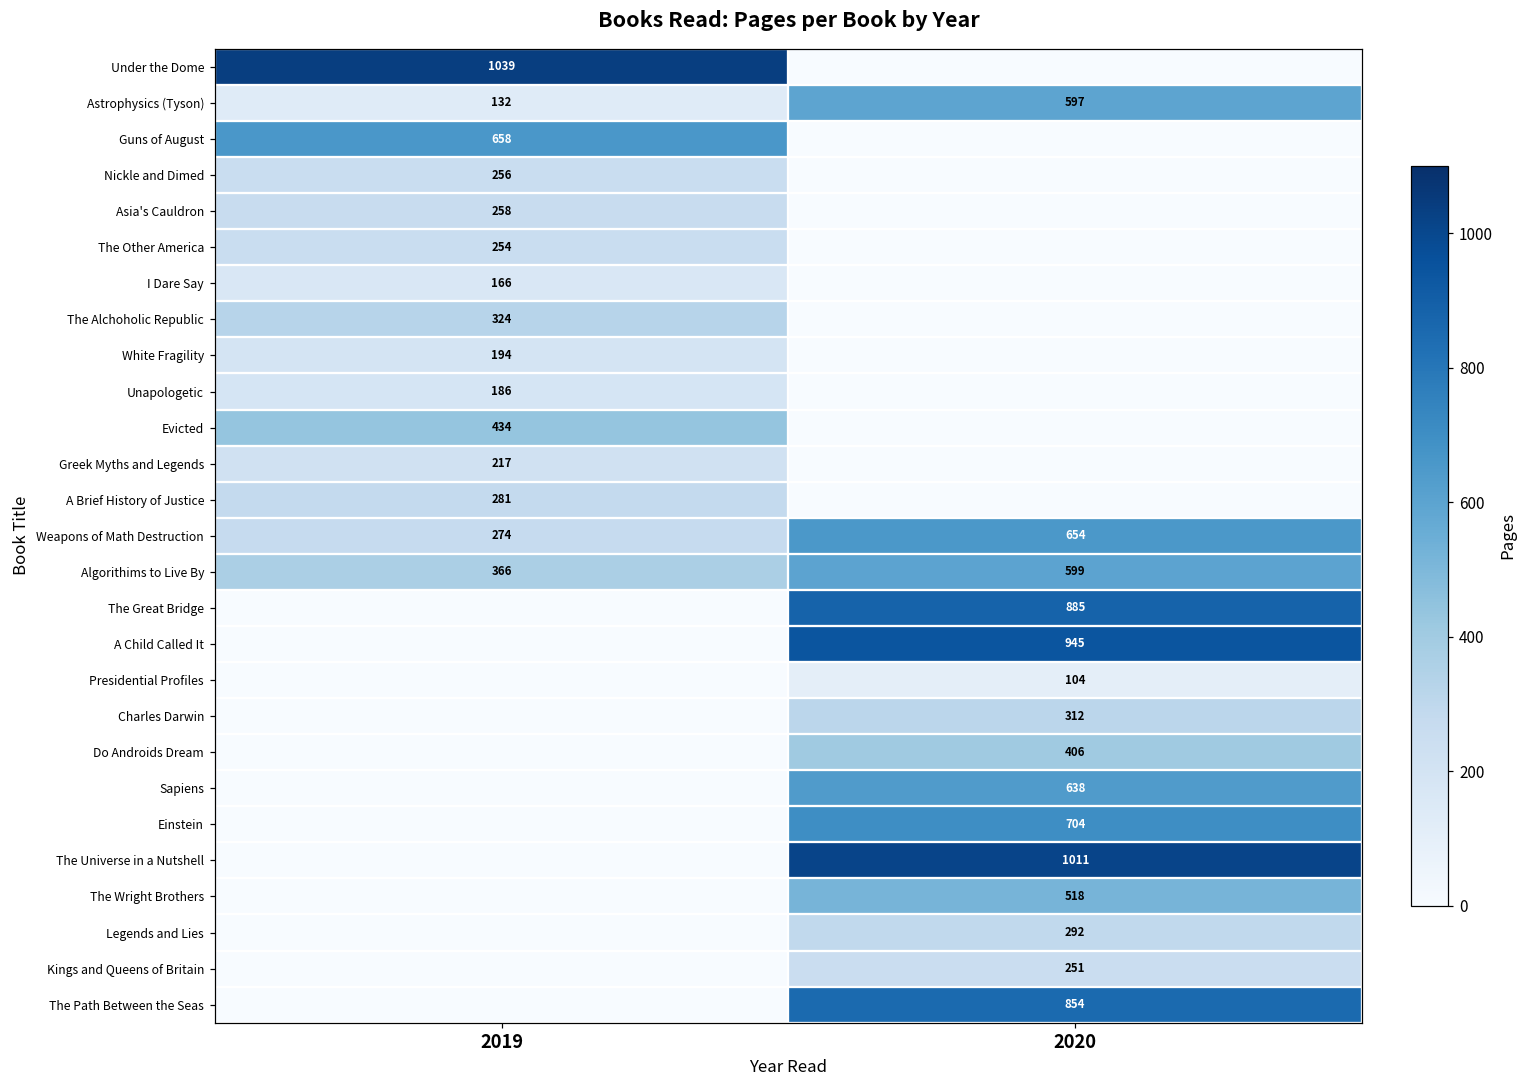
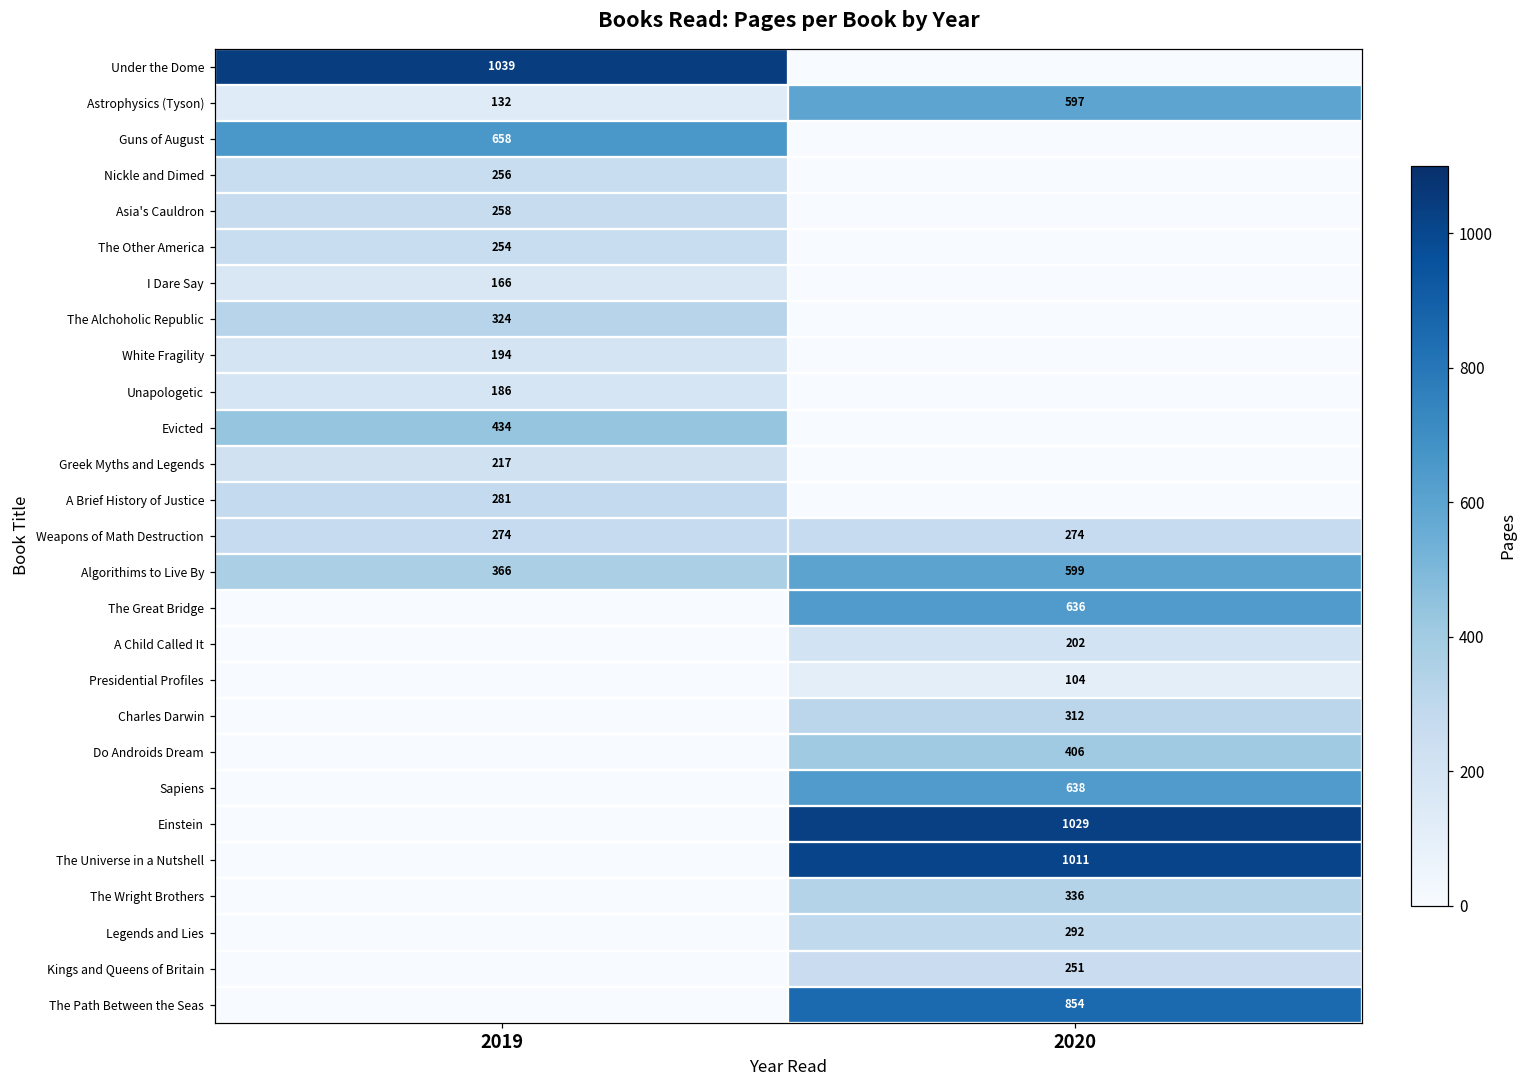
Weapons of Math Destruction, 2020: 654 -> 274
The Great Bridge, 2020: 885 -> 636
A Child Called It, 2020: 945 -> 202
Einstein, 2020: 704 -> 1029
The Wright Brothers, 2020: 518 -> 336
